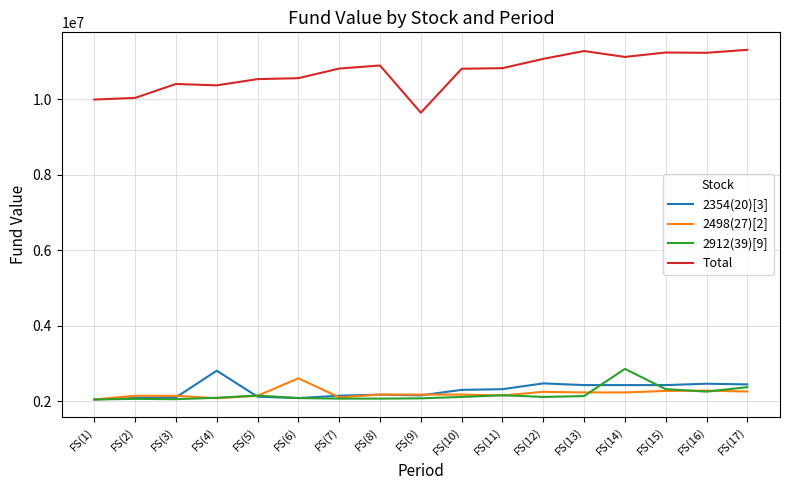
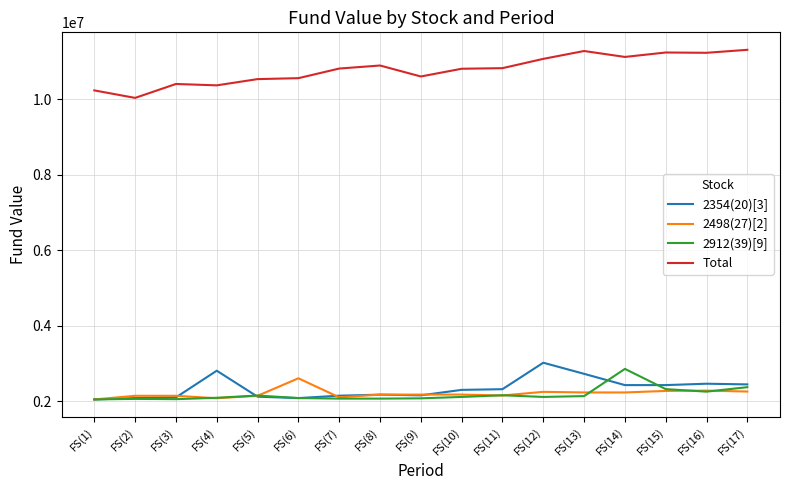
Total, FS(1): 10000000 -> 10200000
Total, FS(9): 9600000 -> 10600000
2354(20)[3], FS(12): 2500000 -> 3000000
2354(20)[3], FS(13): 2400000 -> 2700000
